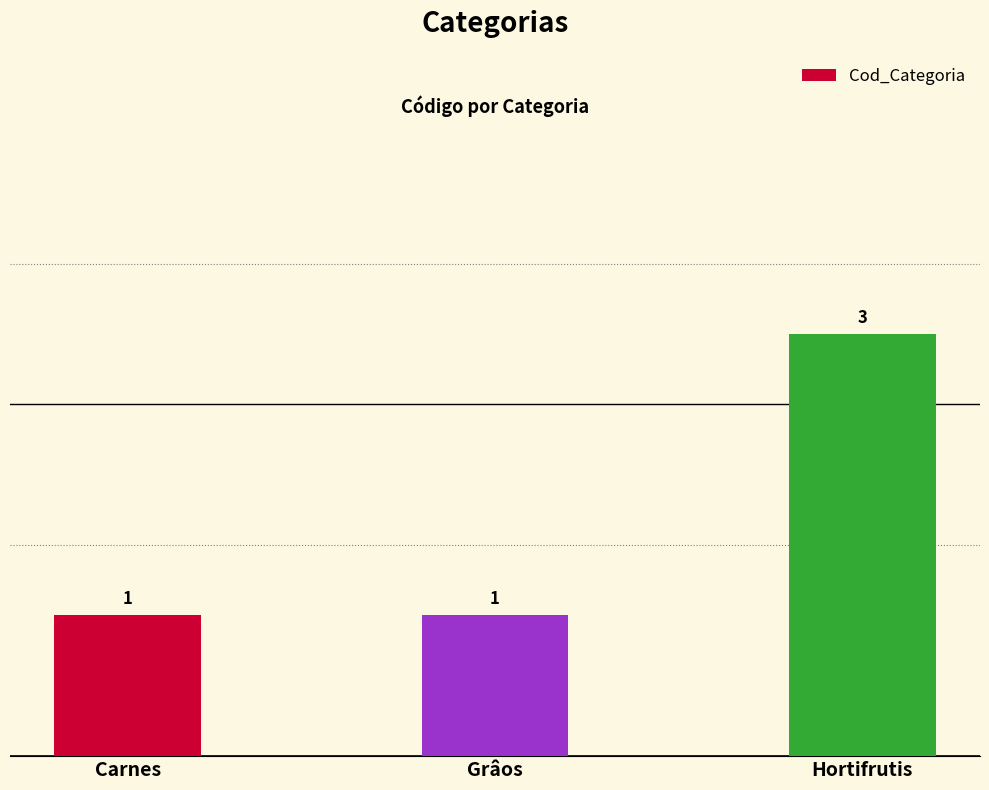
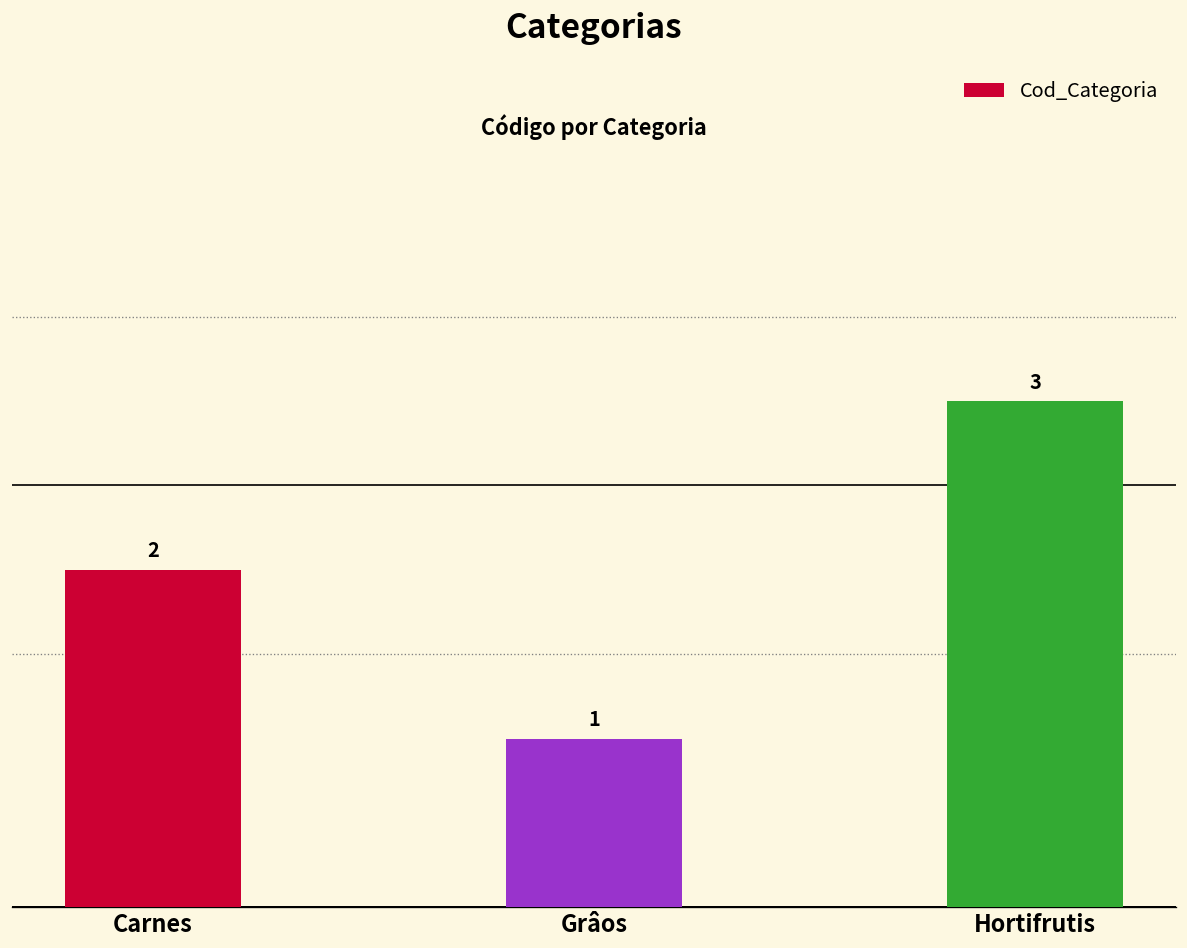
Carnes: 1 -> 2
